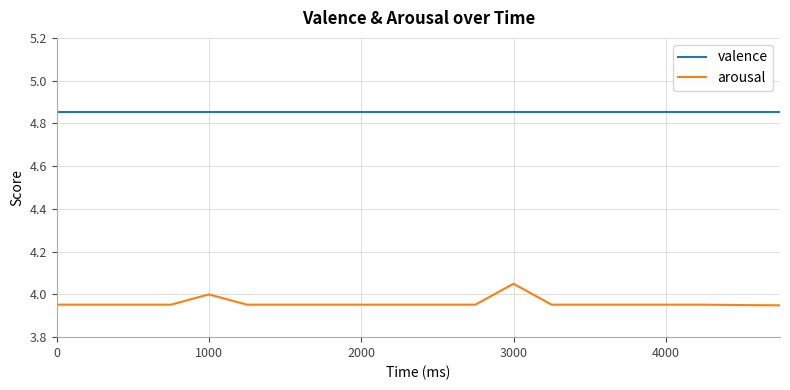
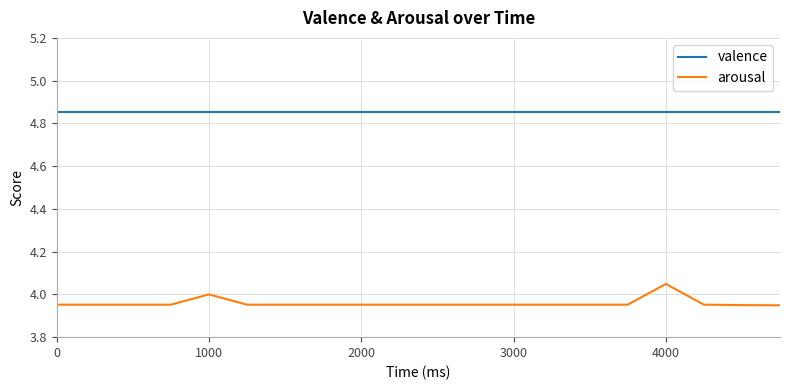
arousal, 3000: 4.05 -> 3.95
arousal, 4000: 3.95 -> 4.05
